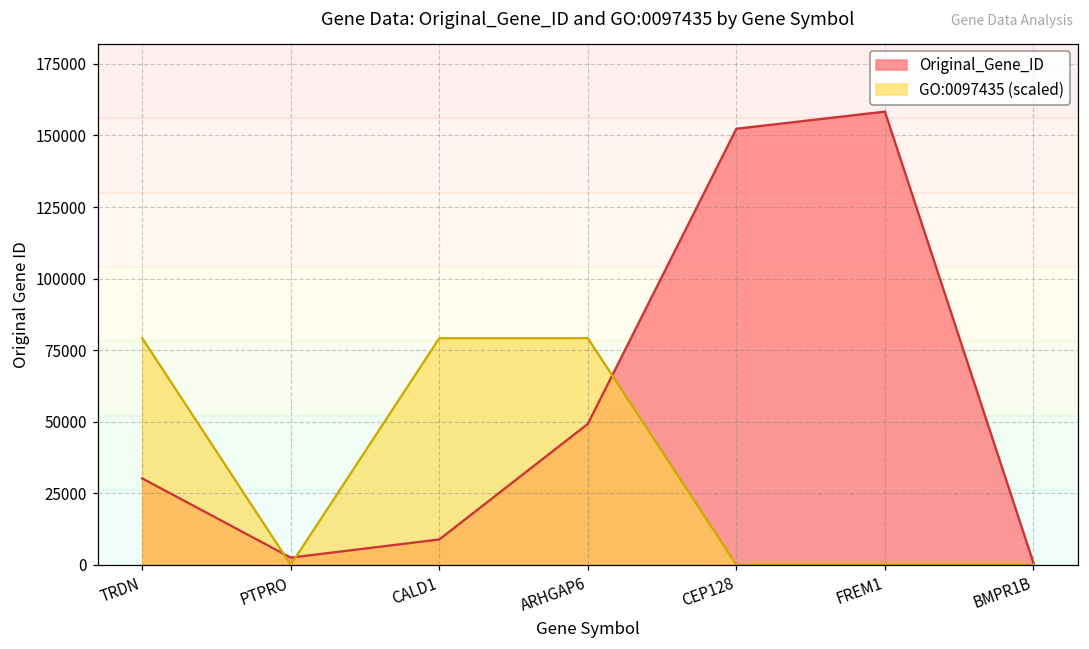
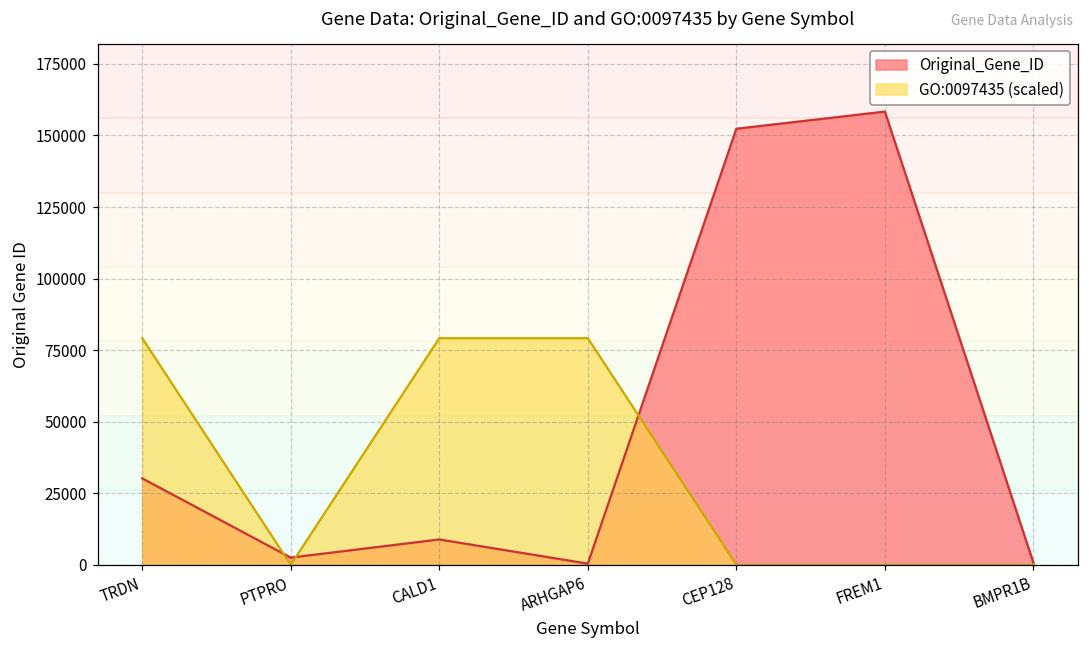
Original_Gene_ID, ARHGAP6: 49000 -> 0
